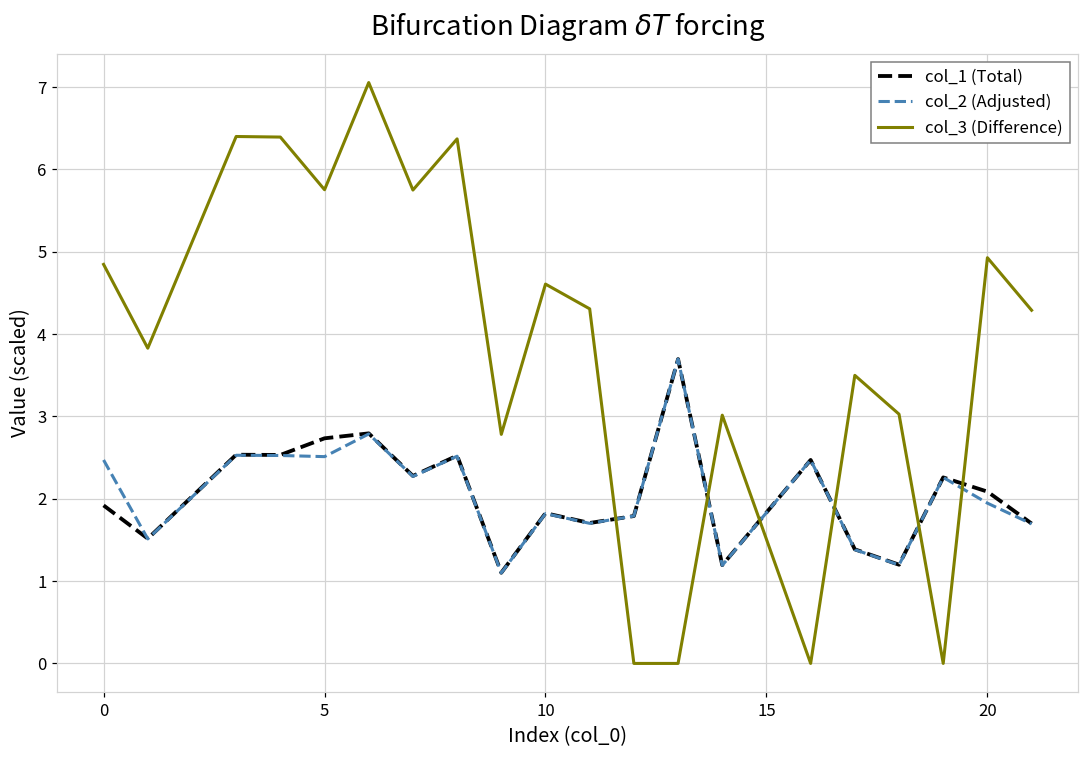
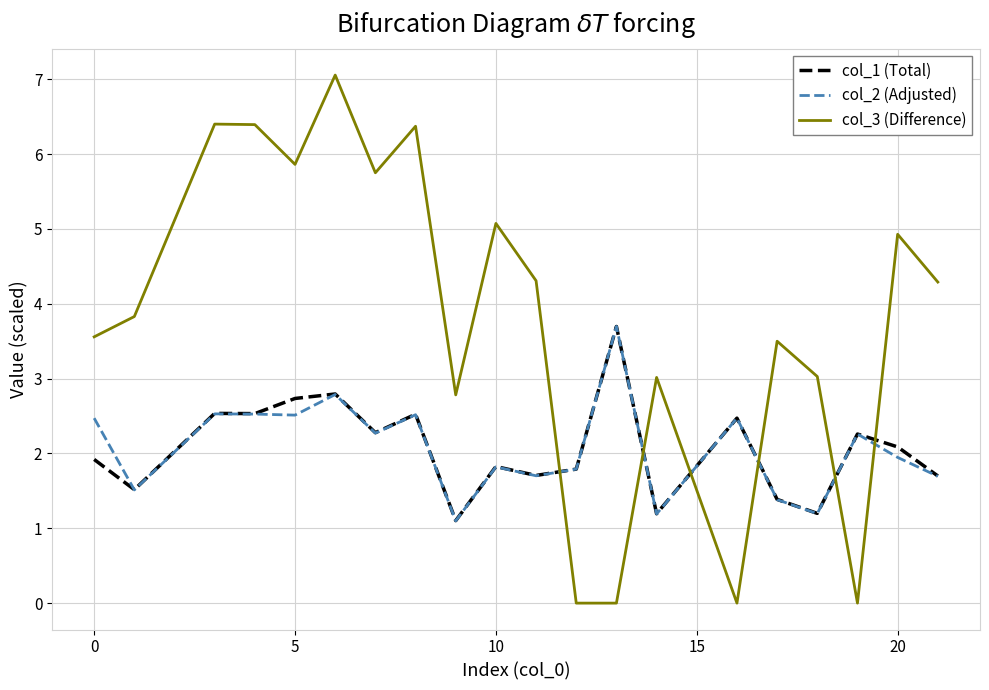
col_3 (Difference), 0: 4.8 -> 3.6
col_3 (Difference), 5: 5.8 -> 5.9
col_3 (Difference), 10: 4.6 -> 5.1
